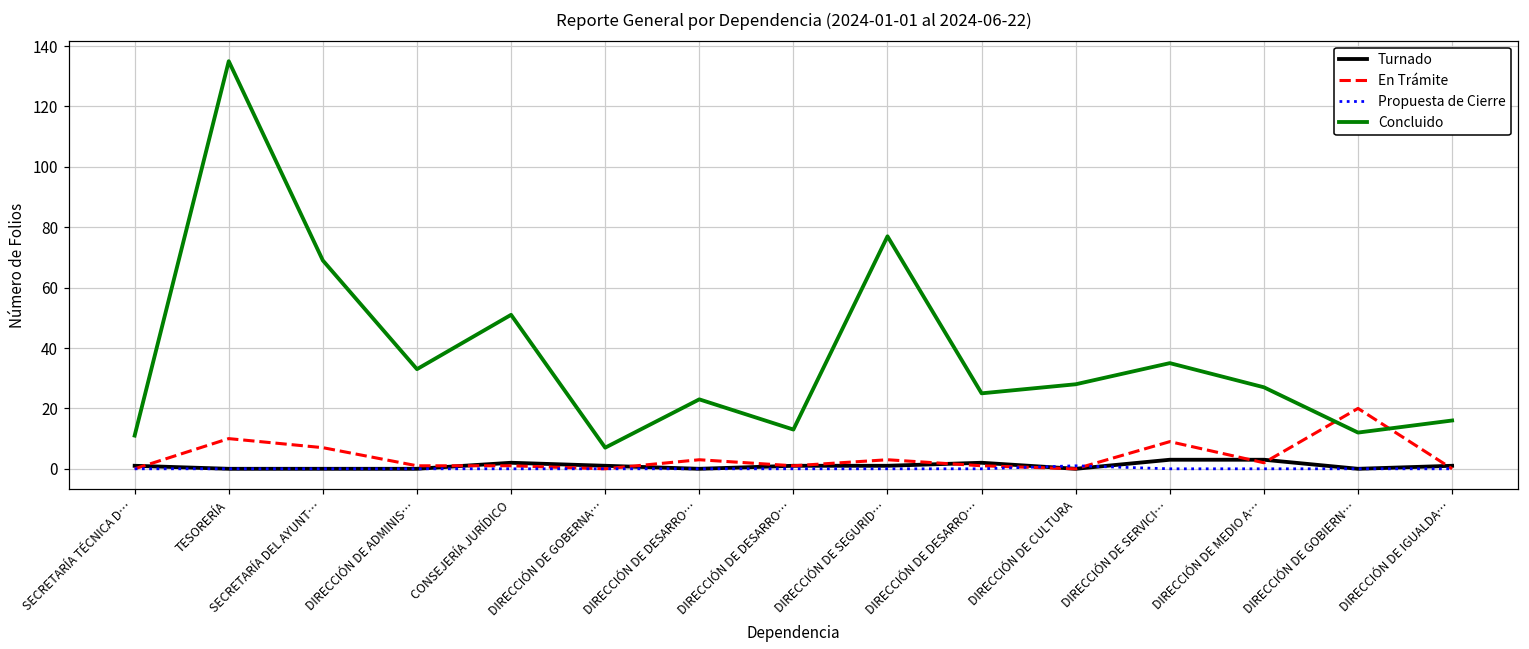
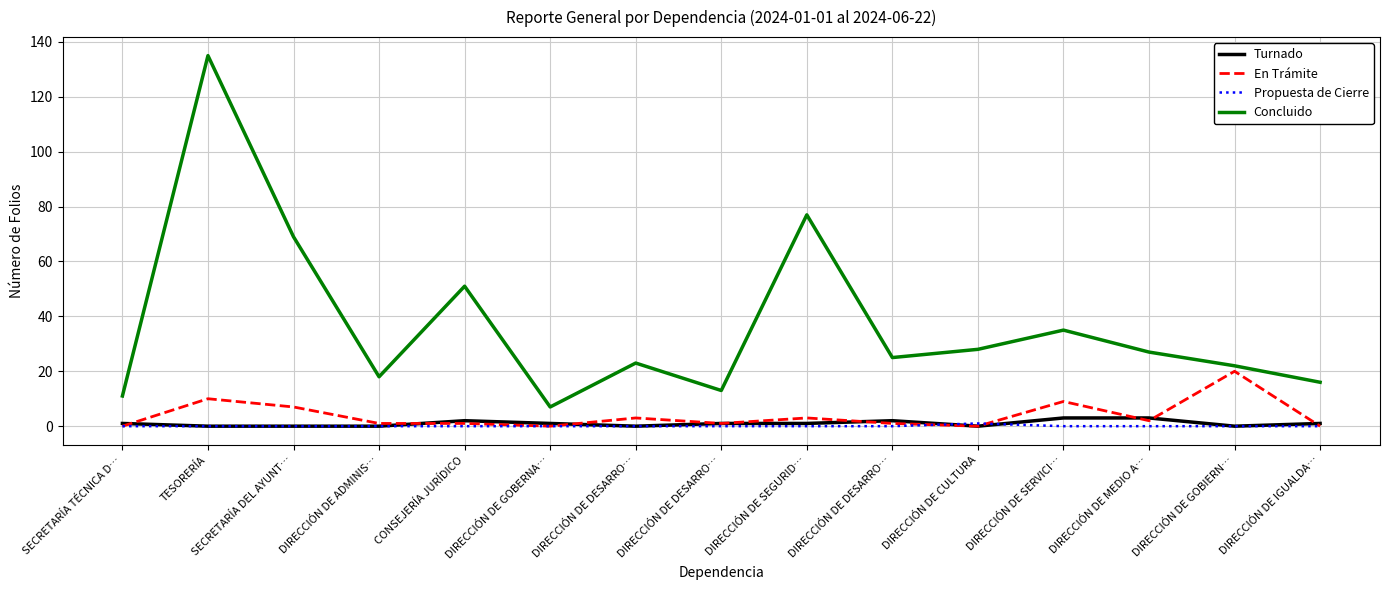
Concluido, DIRECCIÓN DE ADMINIS…: 33 -> 18
Concluido, DIRECCIÓN DE GOBIERN…: 12 -> 22
